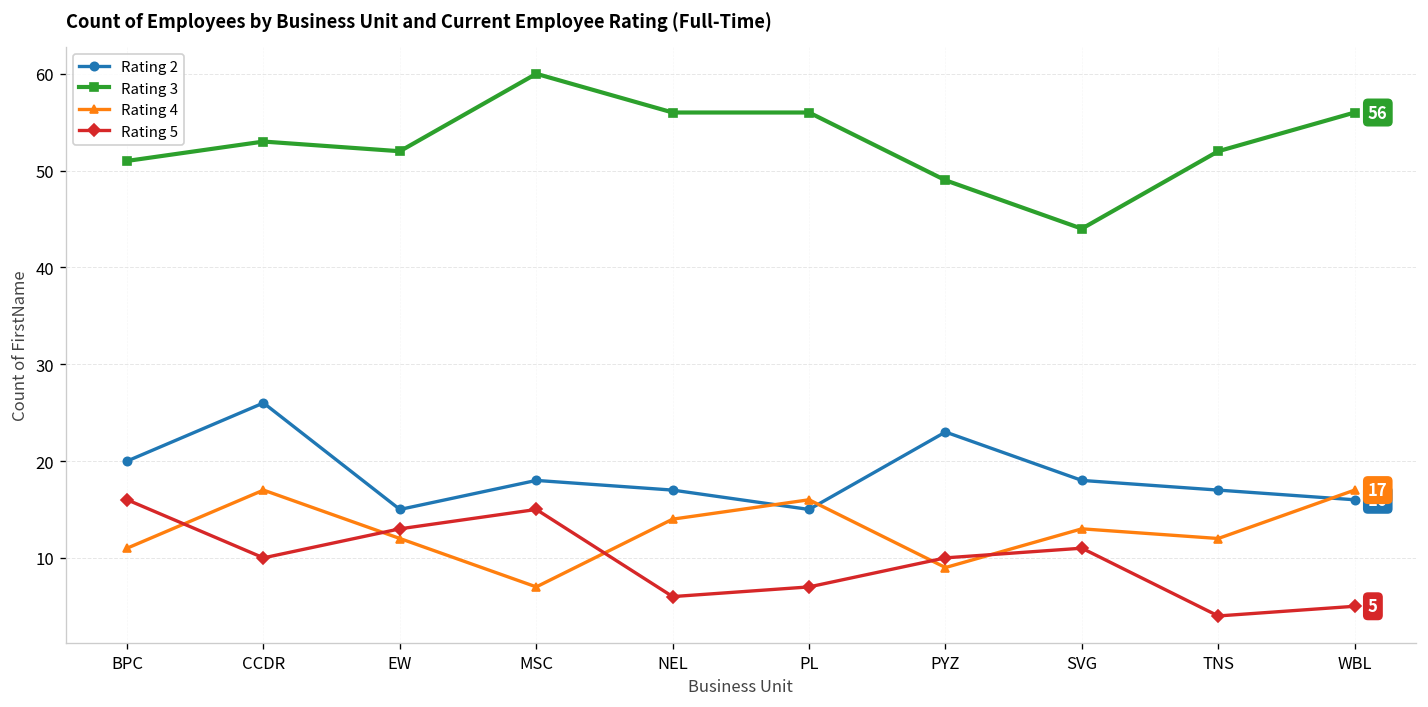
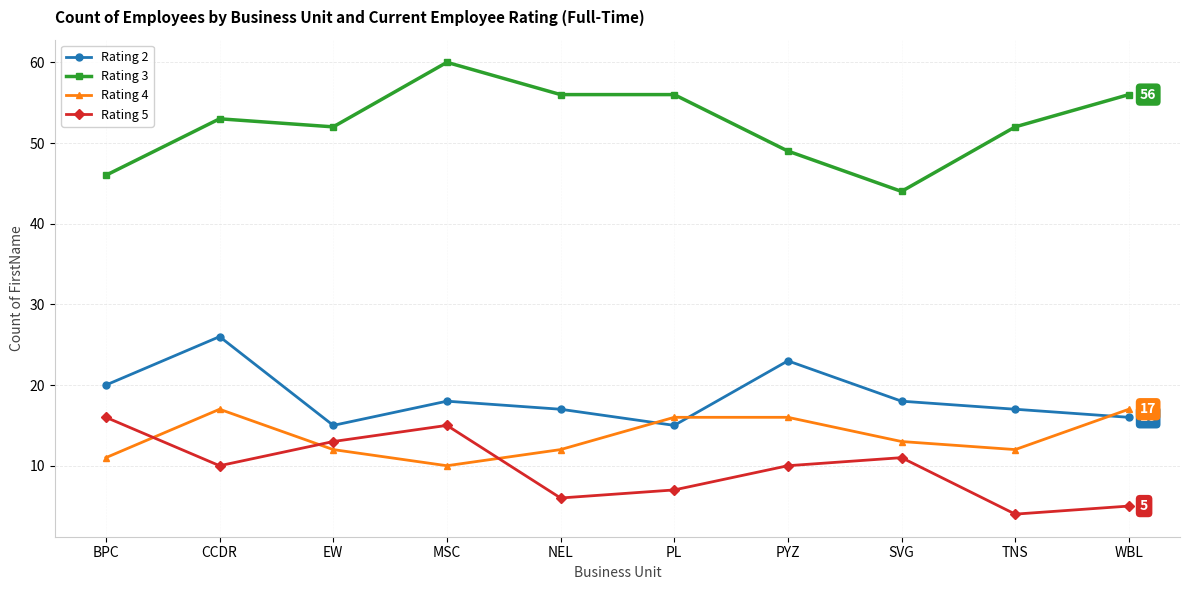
Rating 3, BPC: 51 -> 46
Rating 4, MSC: 7 -> 10
Rating 4, NEL: 14 -> 12
Rating 4, PYZ: 9 -> 16
